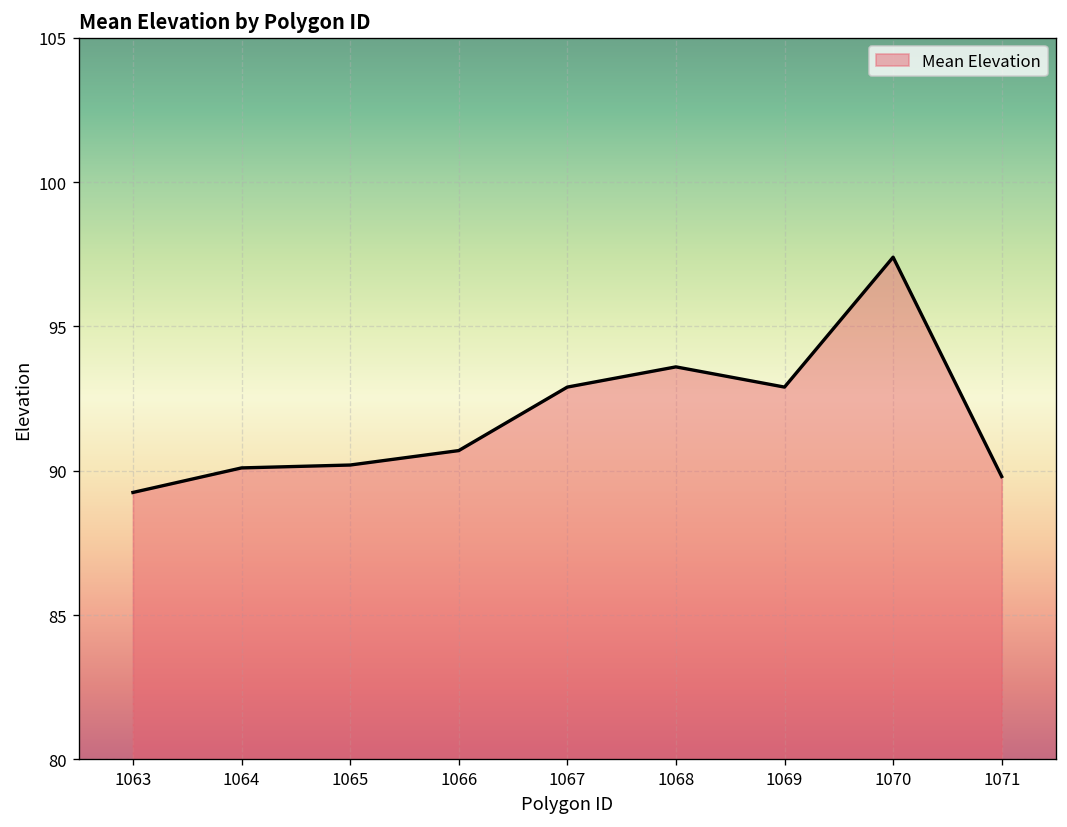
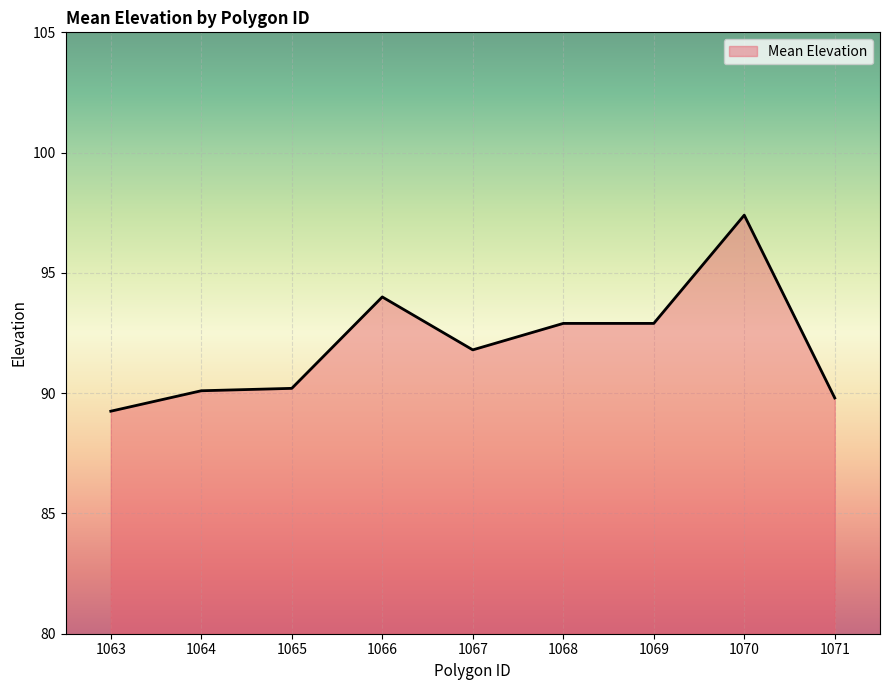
1066: 90.7 -> 94.0
1067: 92.9 -> 91.8
1068: 93.6 -> 92.9
